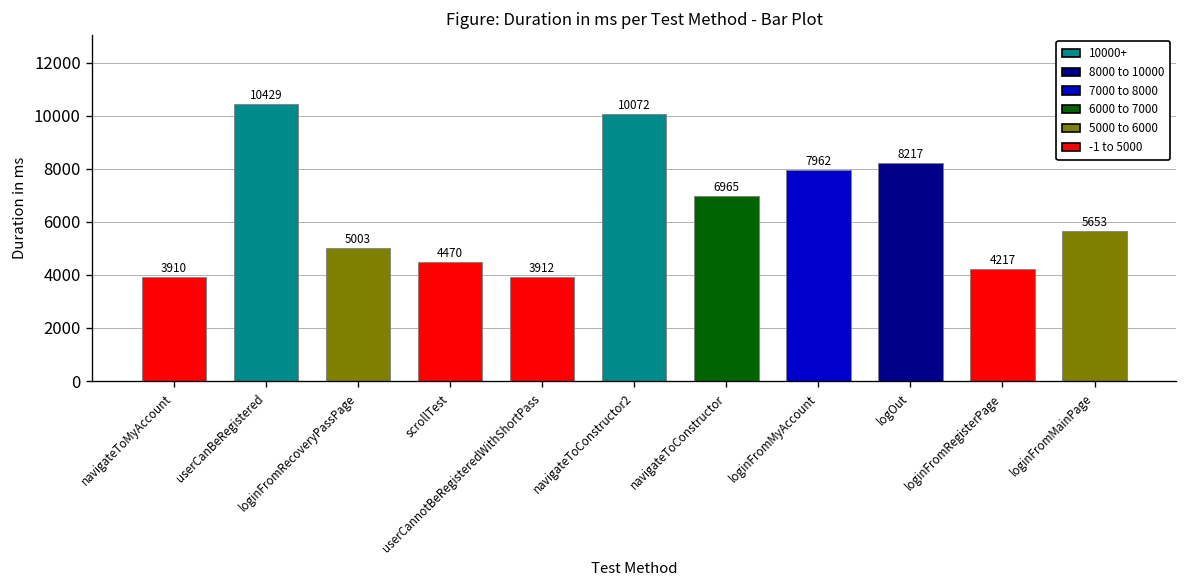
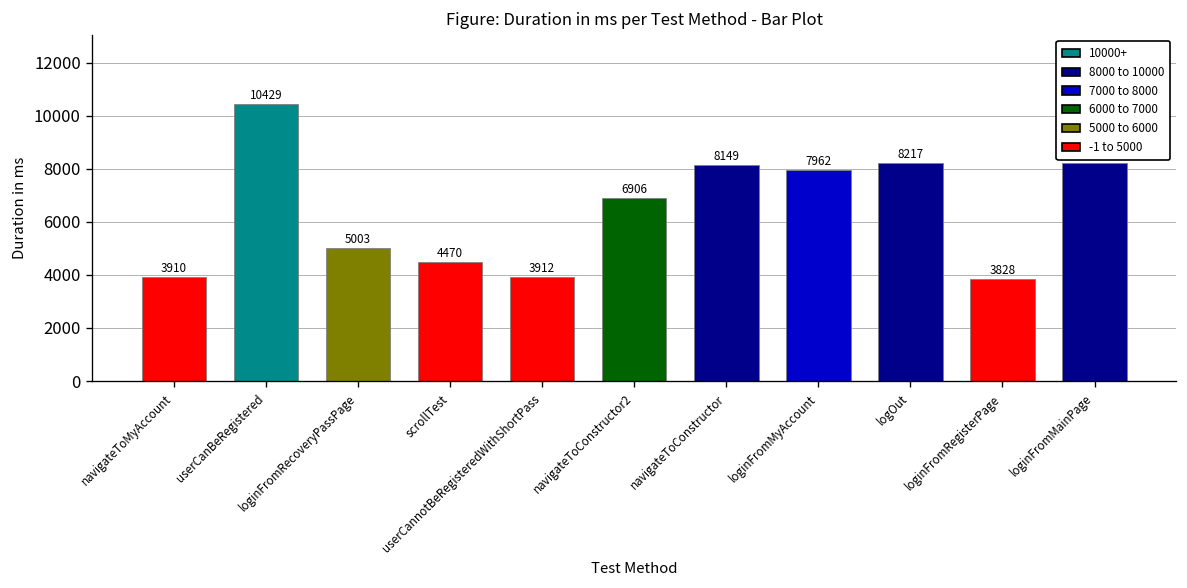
navigateToConstructor2: 10072 -> 6906
navigateToConstructor: 6965 -> 8149
loginFromRegisterPage: 4217 -> 3828
loginFromMainPage: 5700 -> 8200
